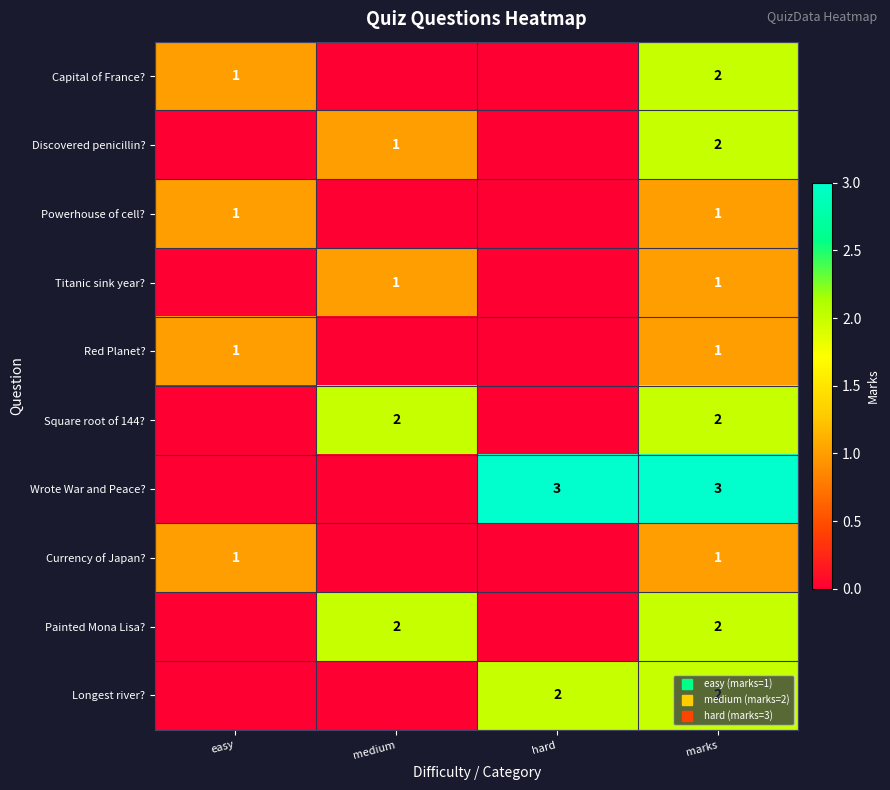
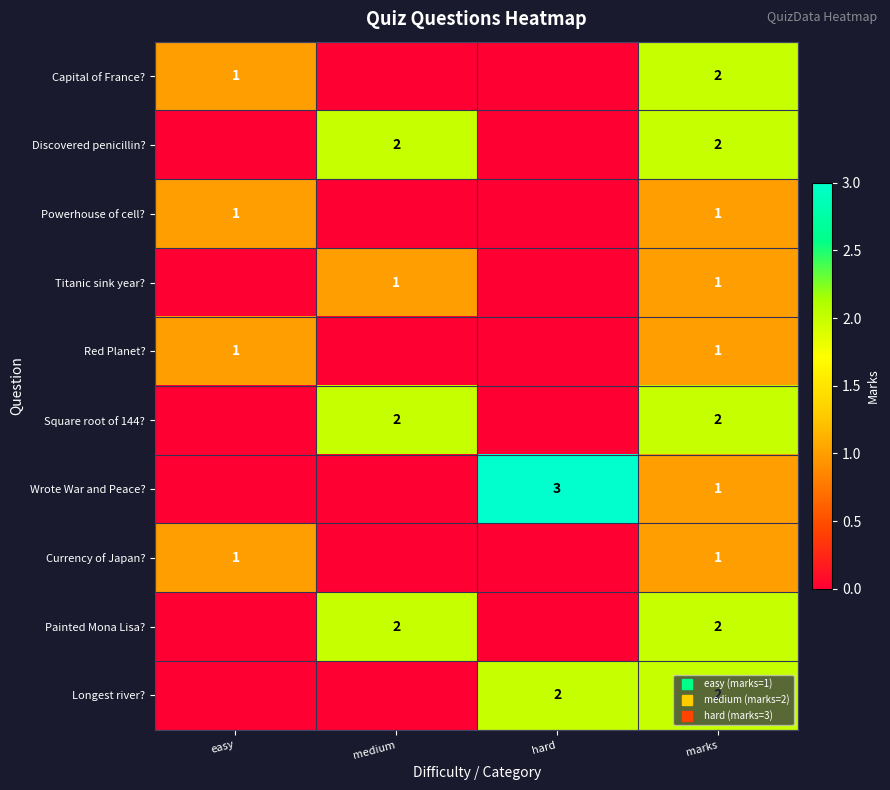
Discovered penicillin?, medium: 1 -> 2
Wrote War and Peace?, marks: 3 -> 1
